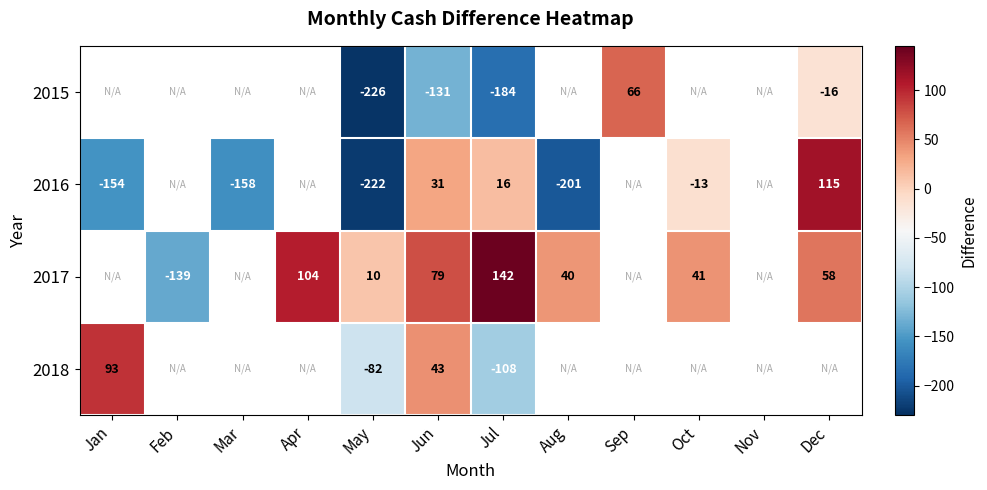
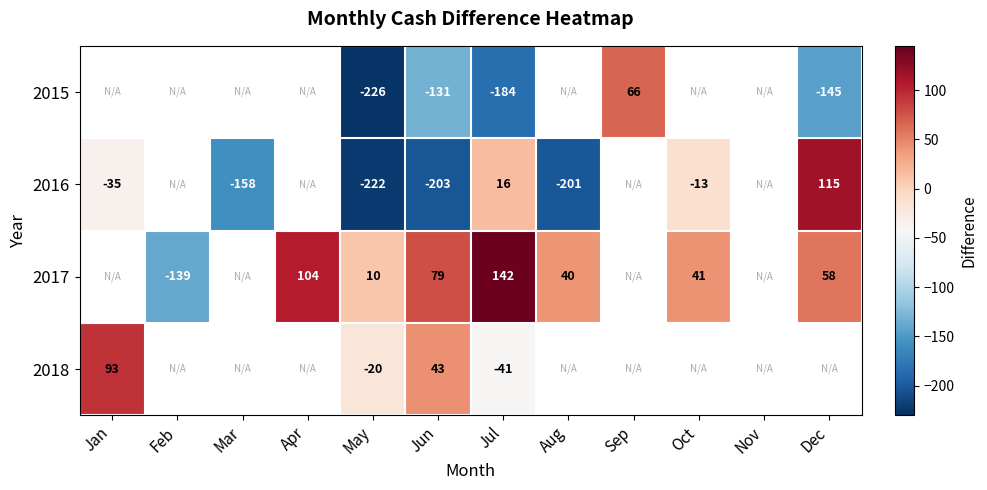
2015, Dec: -16 -> -145
2016, Jan: -154 -> -35
2016, Jun: 31 -> -203
2018, May: -82 -> -20
2018, Jul: -108 -> -41
